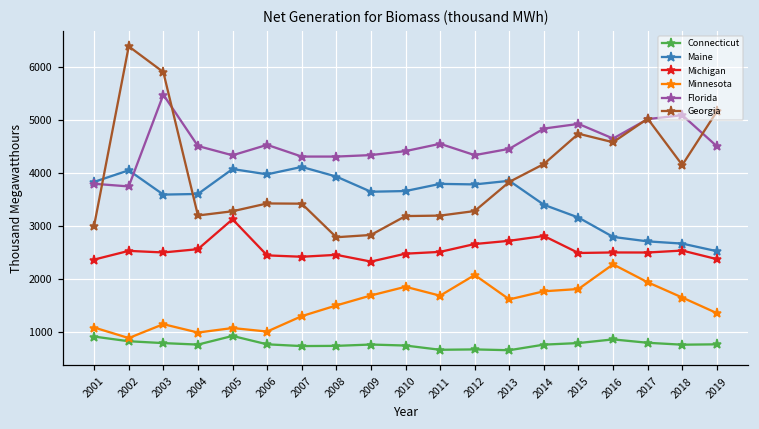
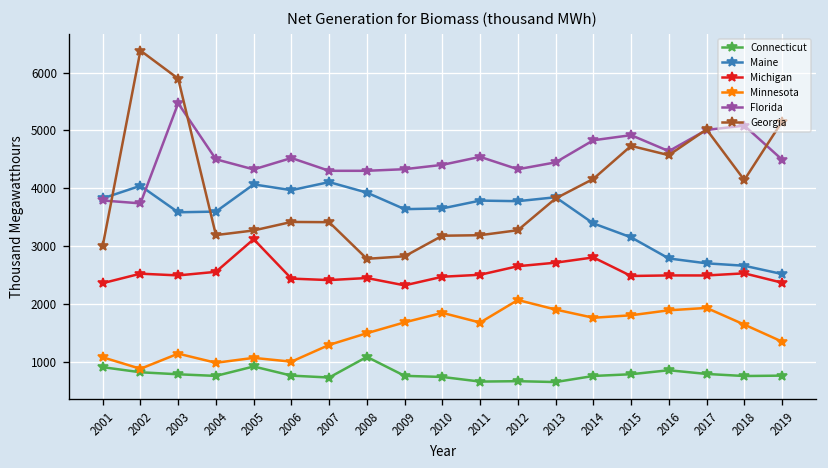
Connecticut, 2008: 700 -> 1100
Minnesota, 2013: 1600 -> 1900
Minnesota, 2016: 2300 -> 1900
